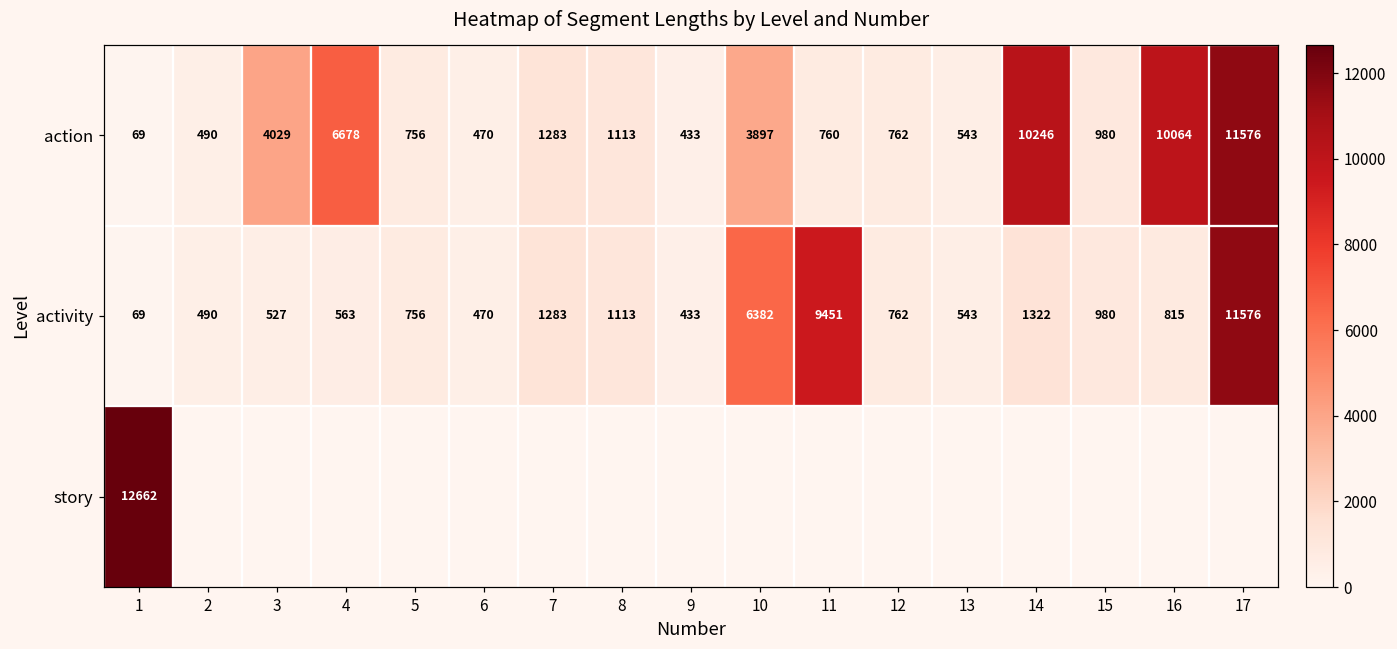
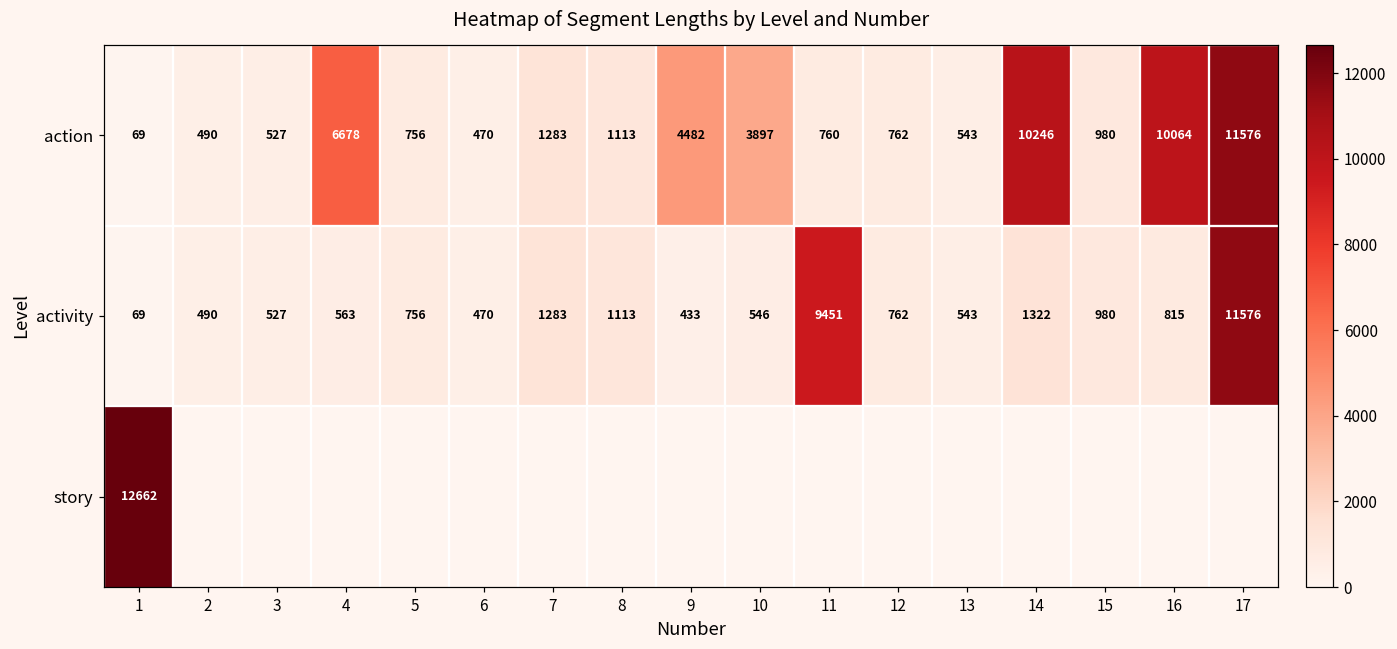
action, 3: 4029 -> 527
action, 9: 433 -> 4482
activity, 10: 6382 -> 546
